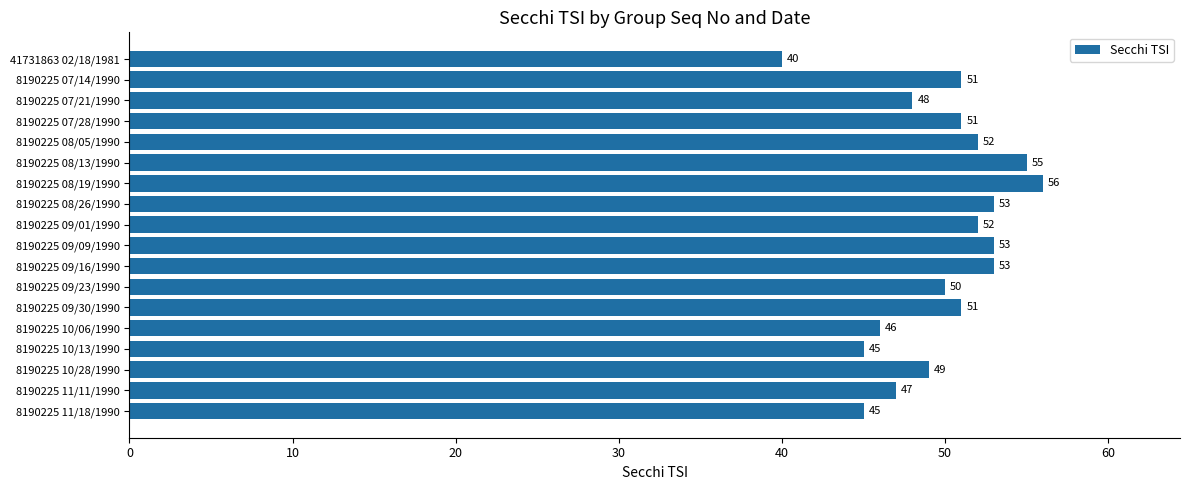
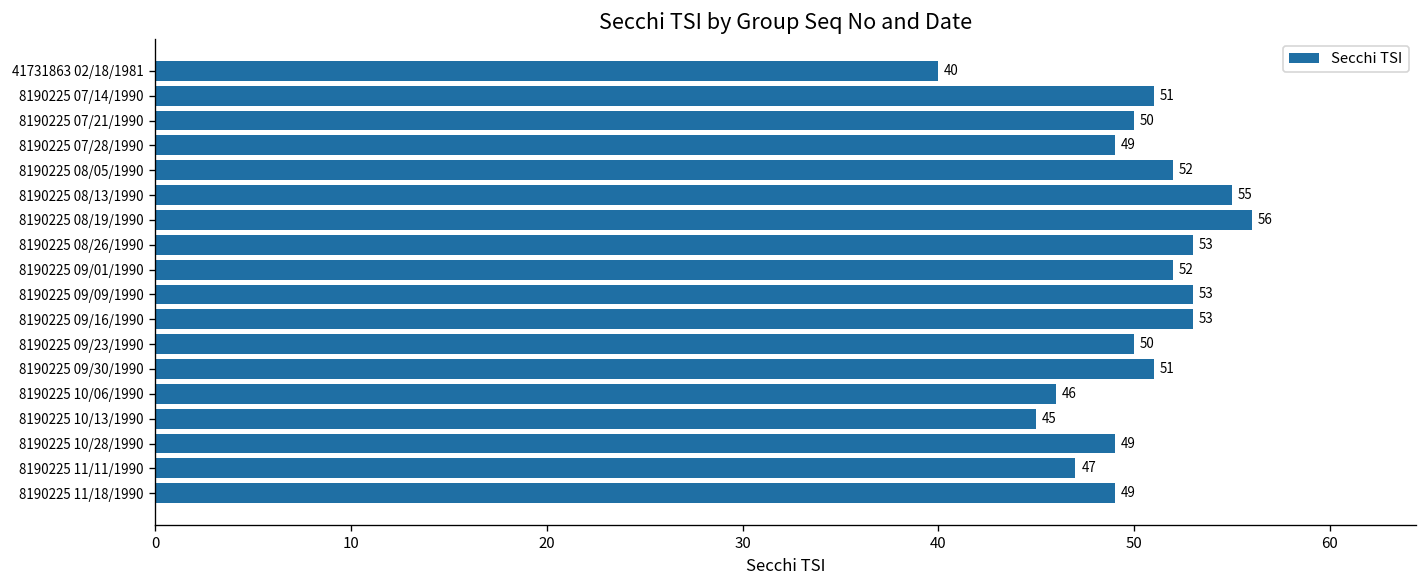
8190225 07/21/1990: 48 -> 50
8190225 07/28/1990: 51 -> 49
8190225 11/18/1990: 45 -> 49
